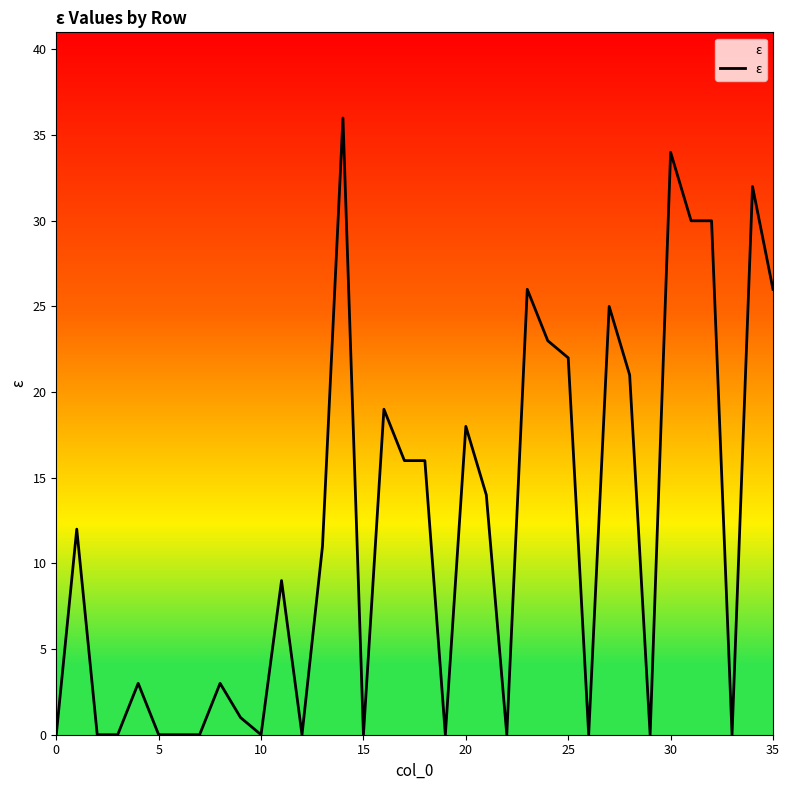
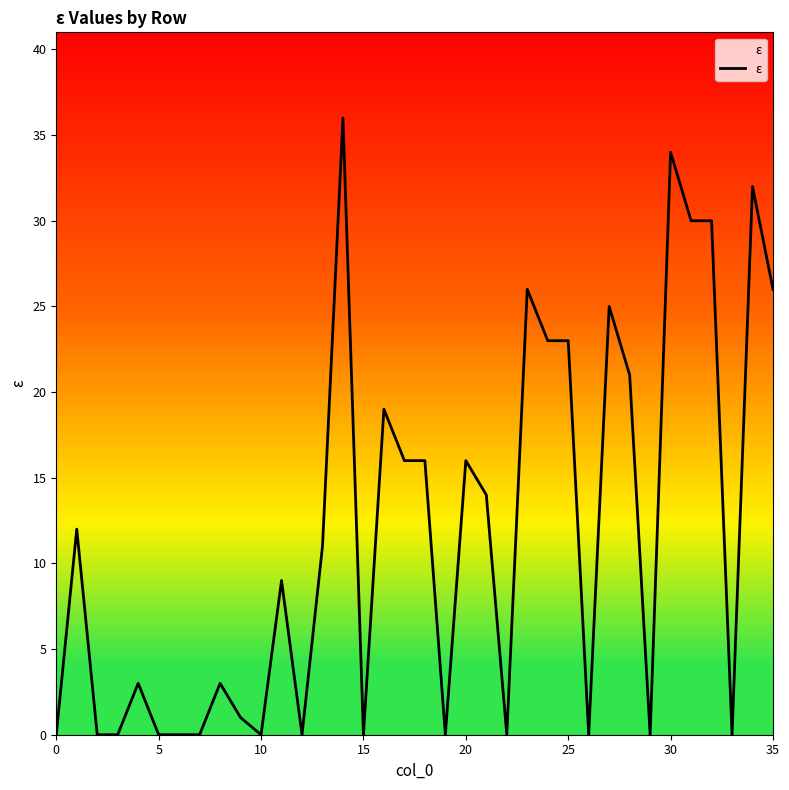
20: 18 -> 16
25: 22 -> 23
